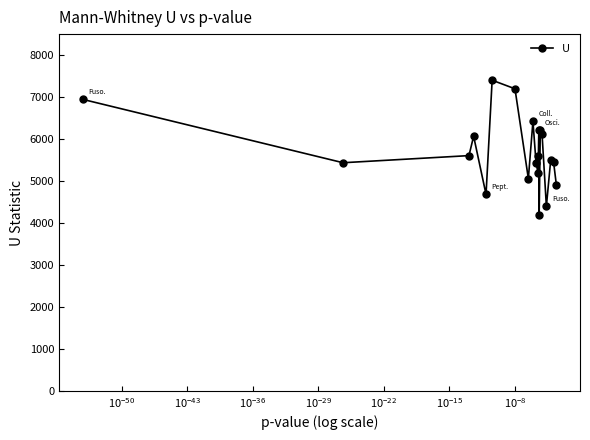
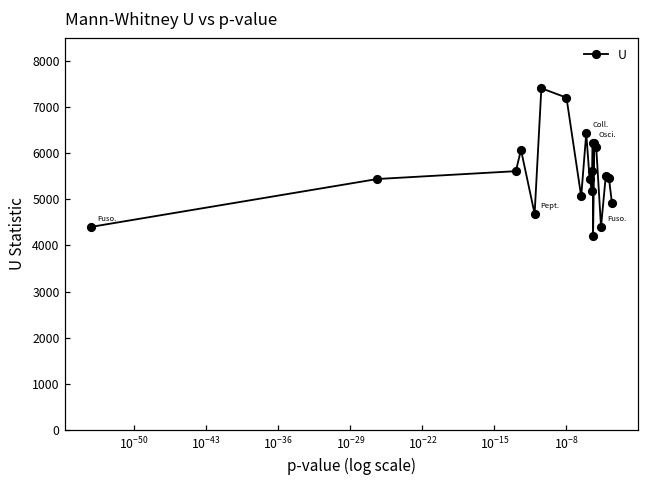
10^-50: 6900 -> 4400
